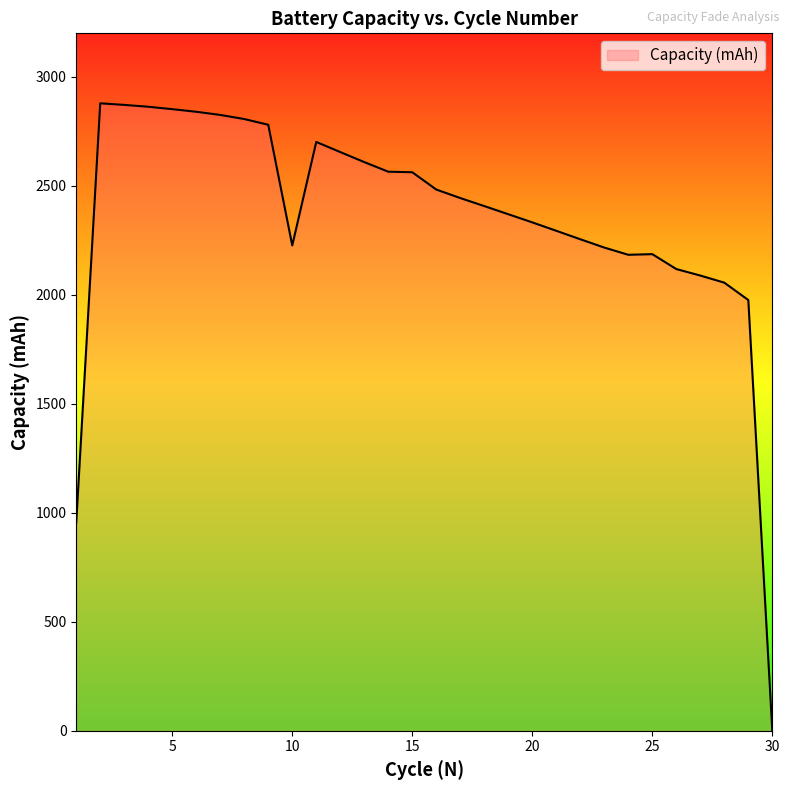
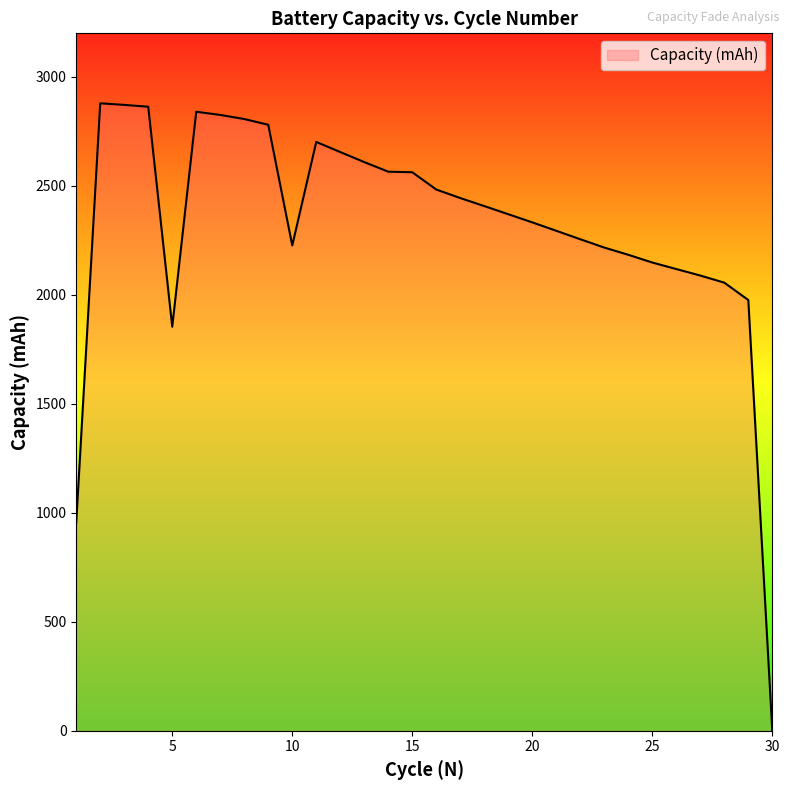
5: 2850 -> 1850
25: 2190 -> 2150
